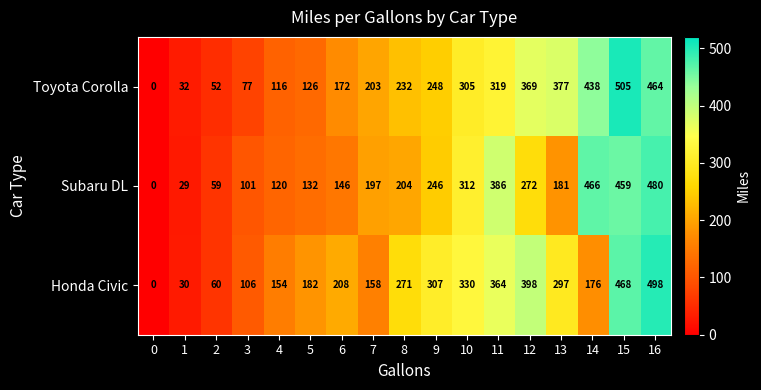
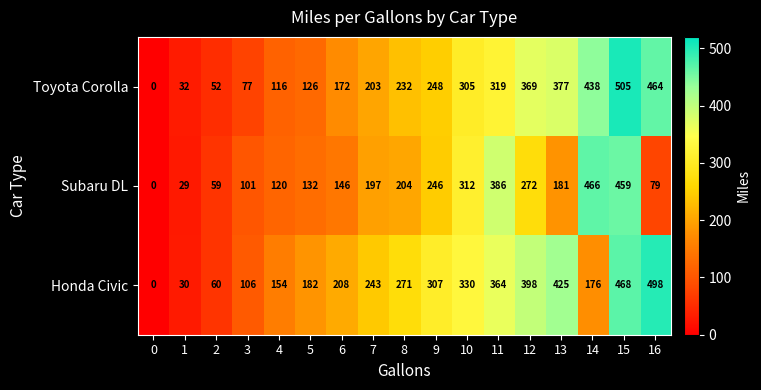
Subaru DL, 16: 480 -> 79
Honda Civic, 7: 158 -> 243
Honda Civic, 13: 297 -> 425
